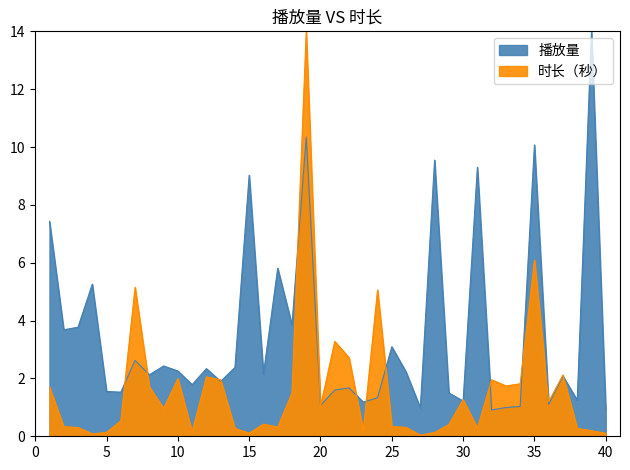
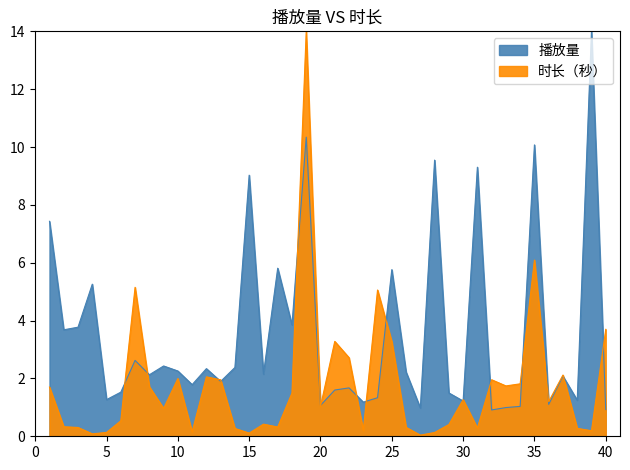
播放量, 5: 1.5 -> 1.3
播放量, 25: 3.1 -> 5.8
时长（秒）, 25: 0.3 -> 3.3
时长（秒）, 40: 0.1 -> 3.7
